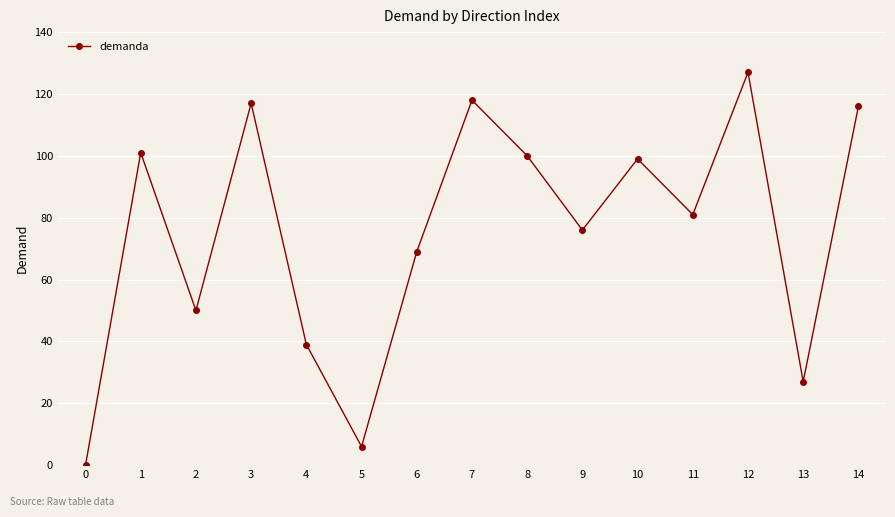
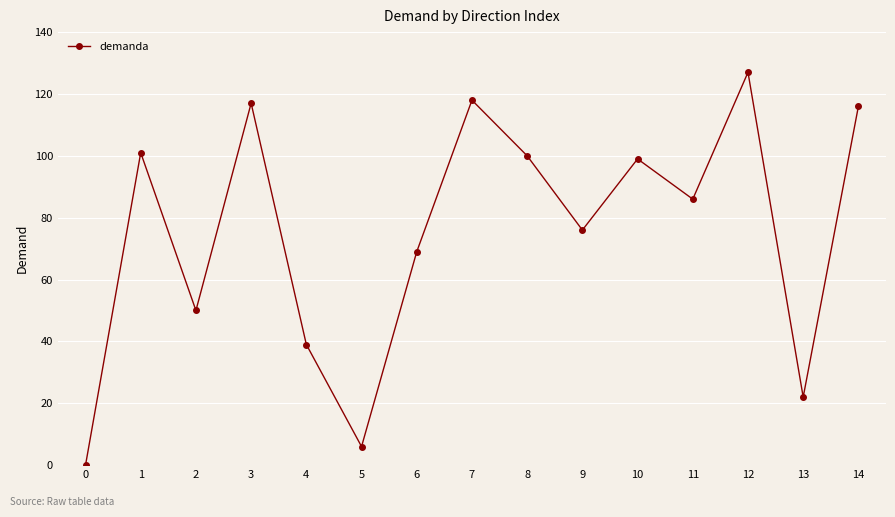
11: 81 -> 86
13: 27 -> 22
